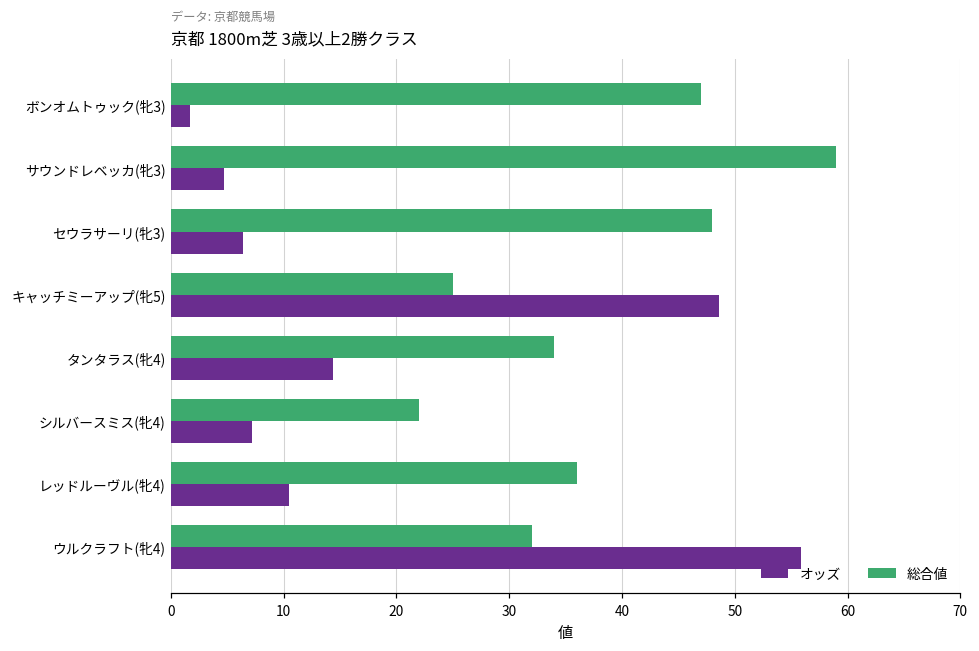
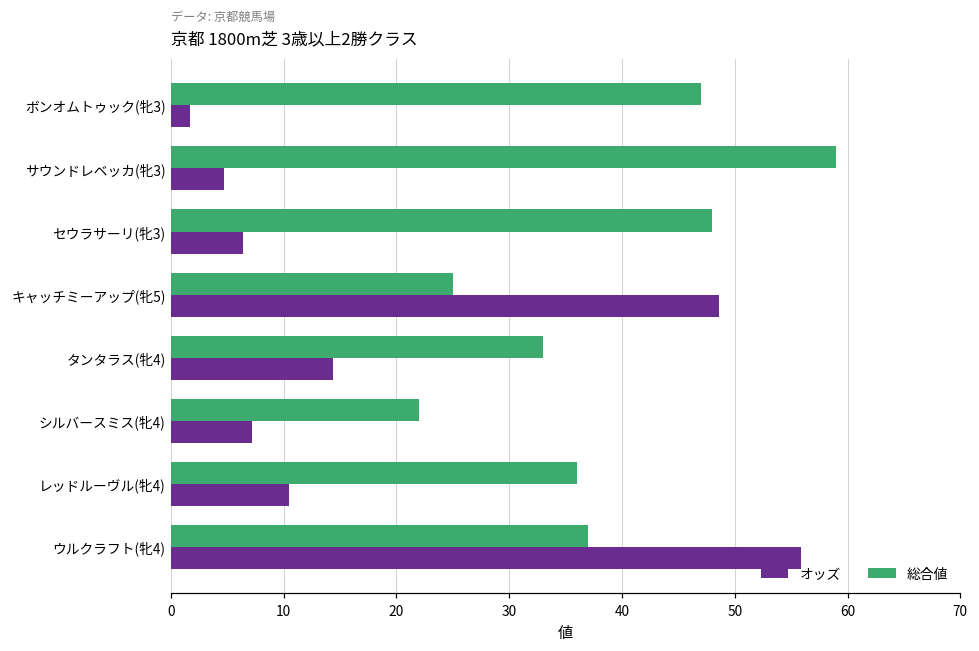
総合値, タンタラス(牝4): 34 -> 33
総合値, ウルクラフト(牝4): 32 -> 37
